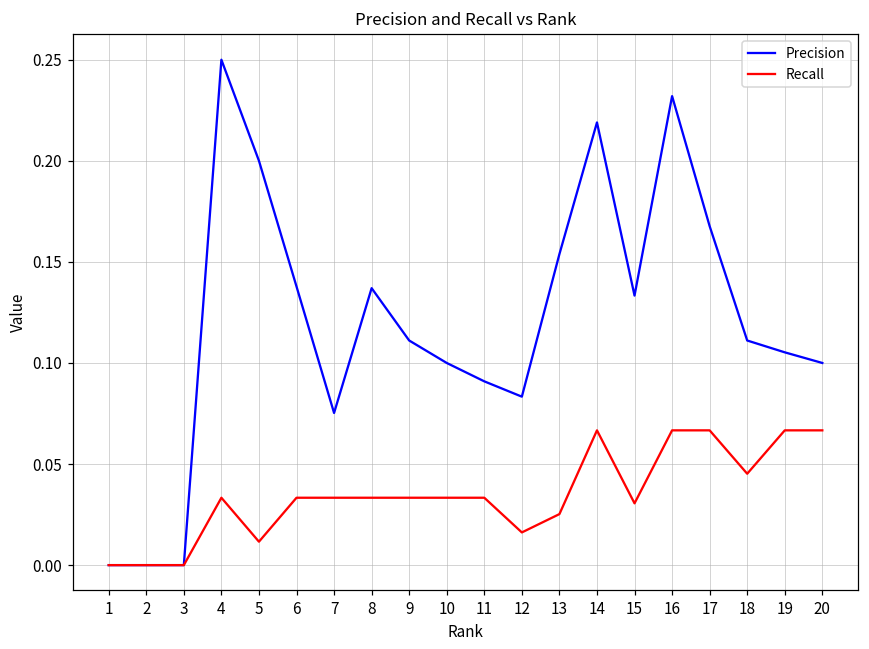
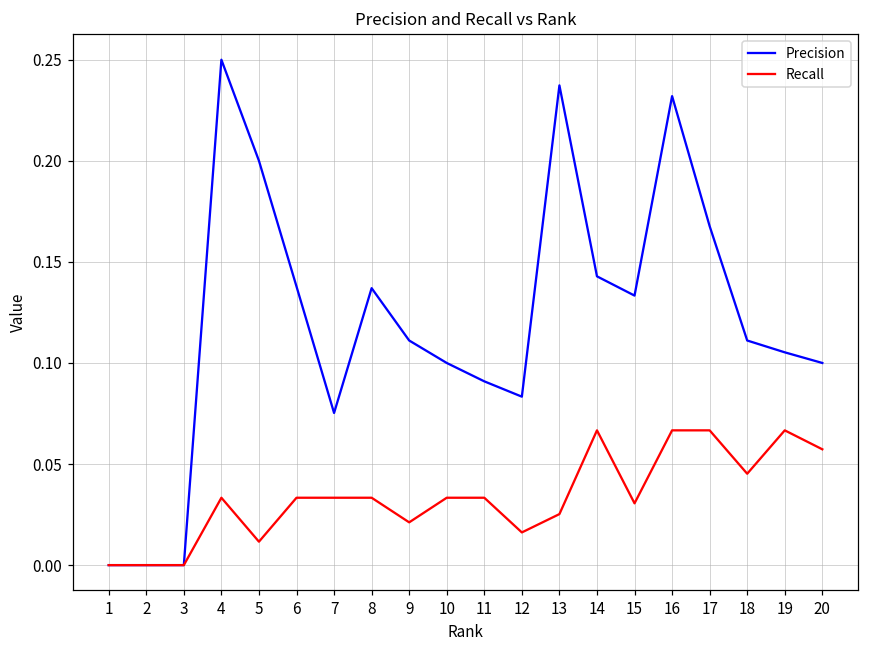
Recall, 9: 0.033 -> 0.021
Precision, 13: 0.154 -> 0.237
Precision, 14: 0.219 -> 0.143
Recall, 20: 0.067 -> 0.057
